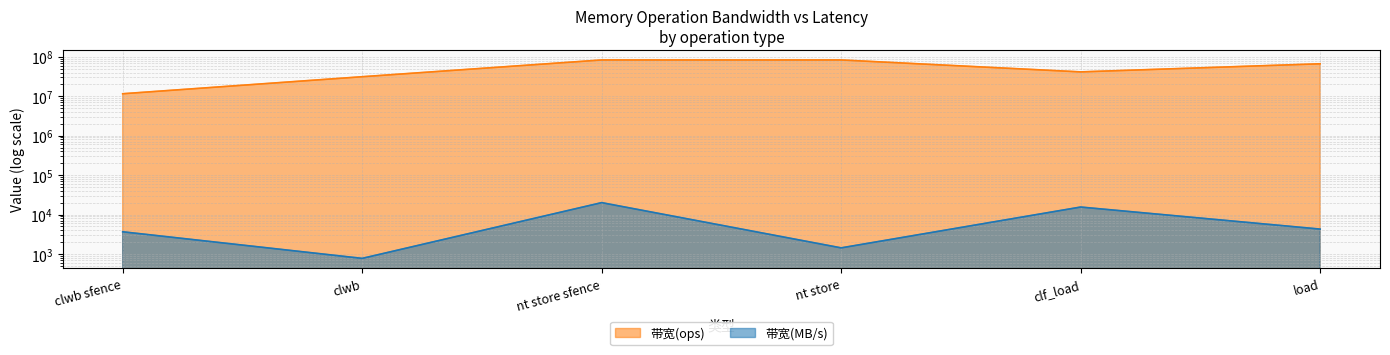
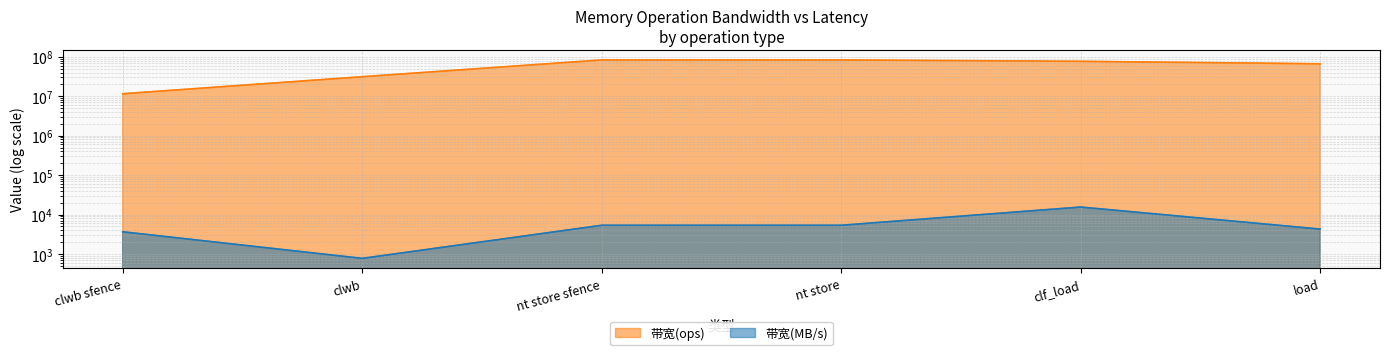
带宽(MB/s), nt store sfence: 20000 -> 5000
带宽(MB/s), nt store: 1400 -> 5000
带宽(ops), clf_load: 40000000 -> 80000000
